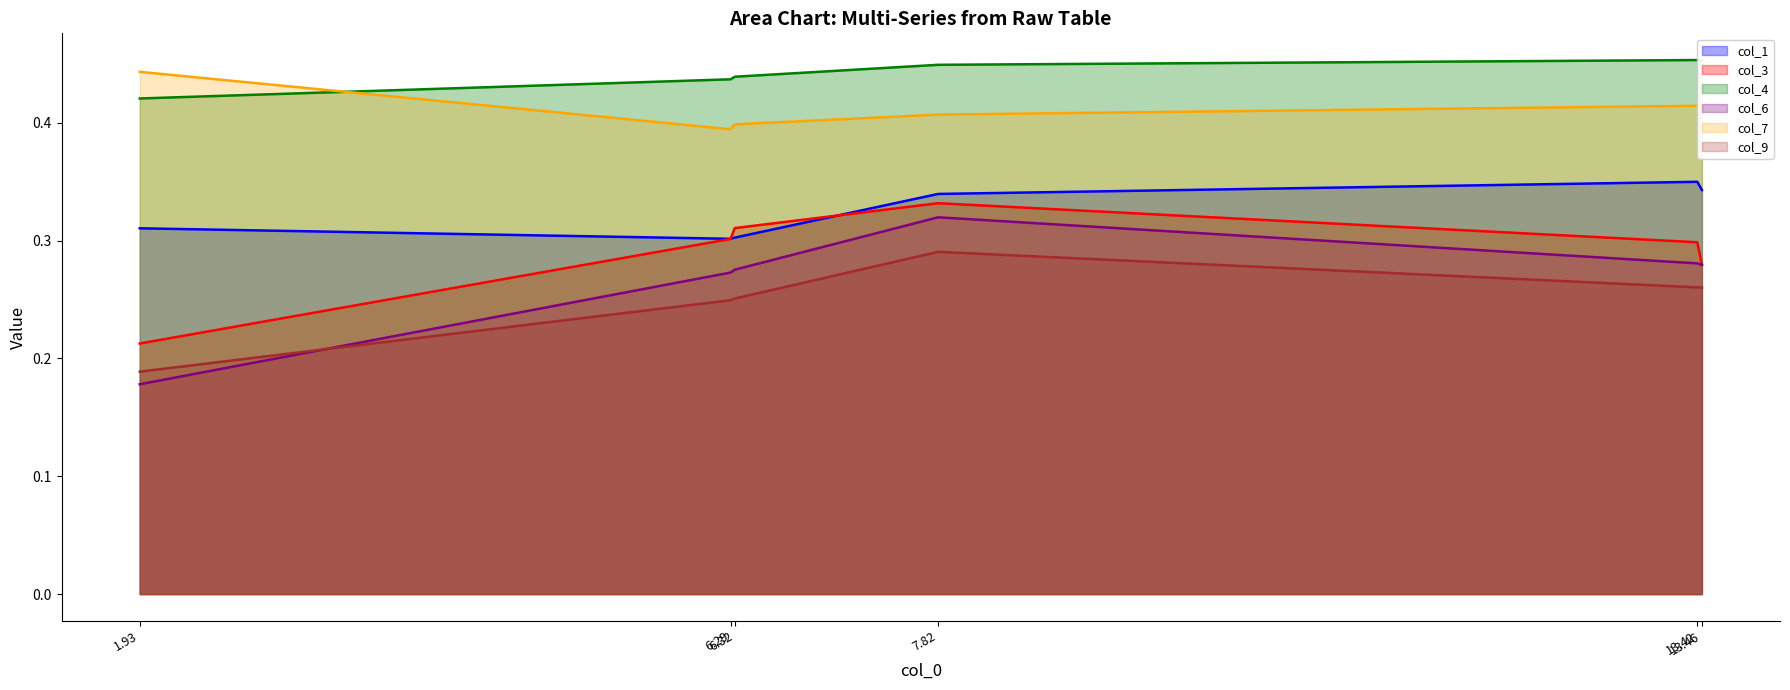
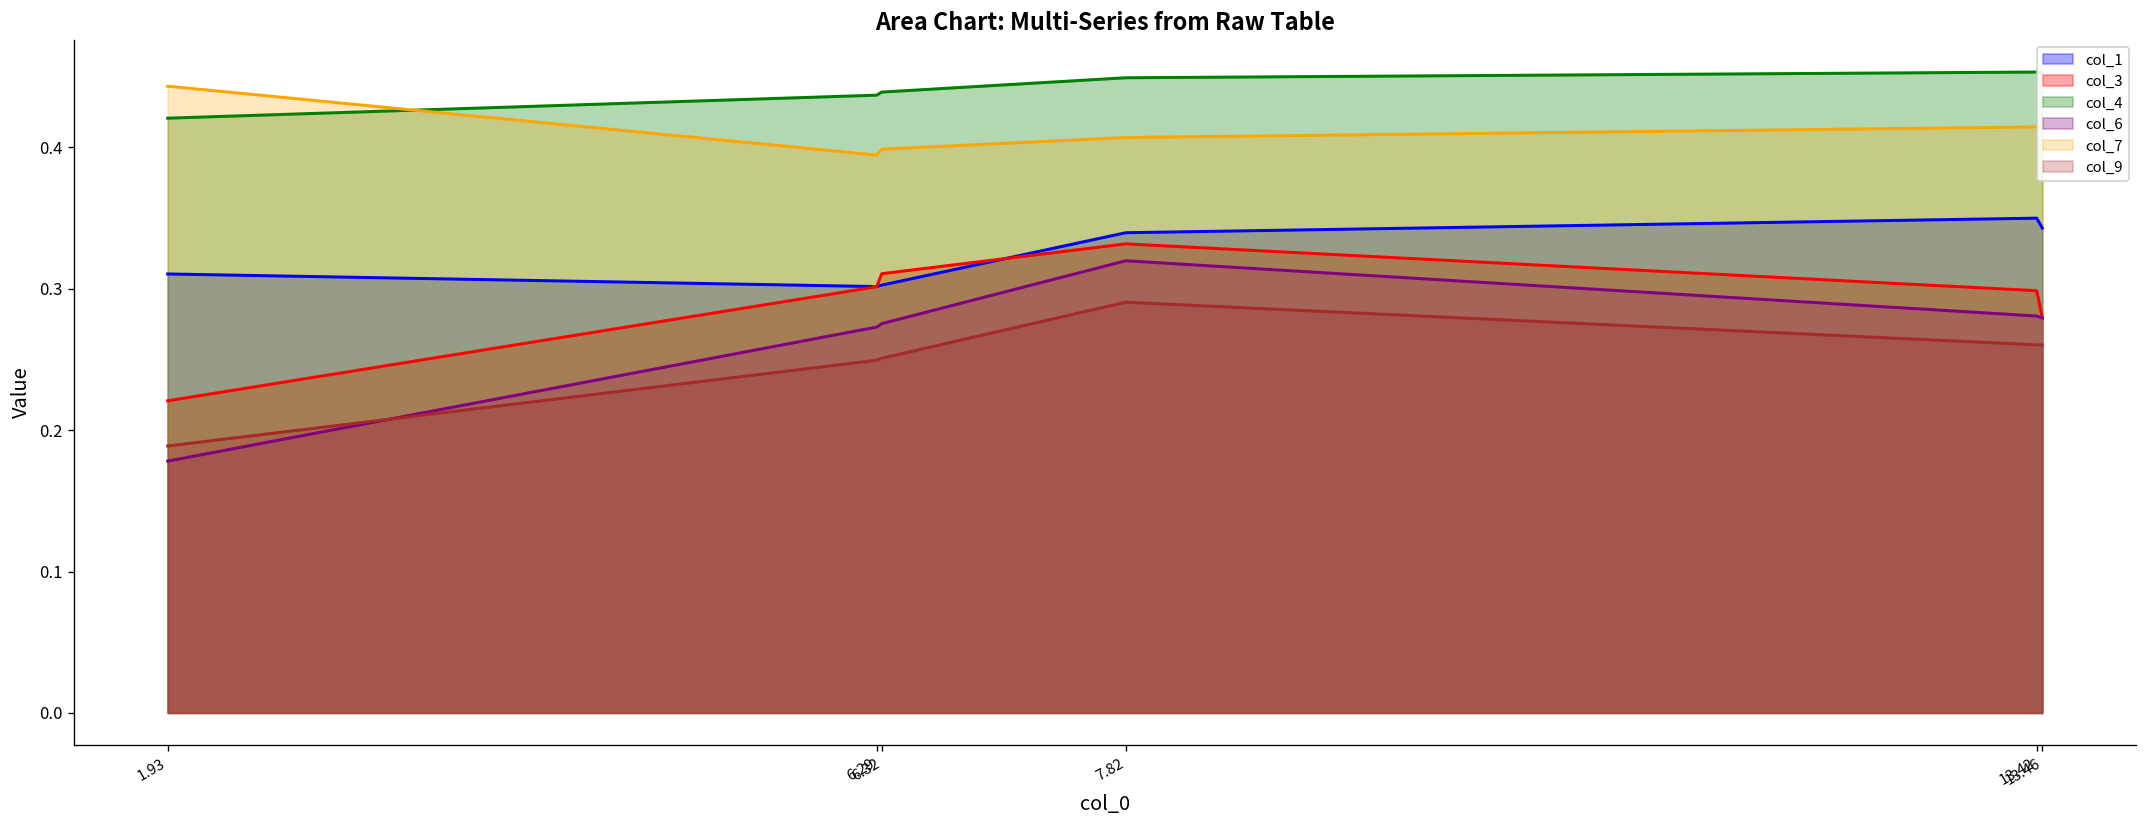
col_3, 1.93: 0.213 -> 0.221
